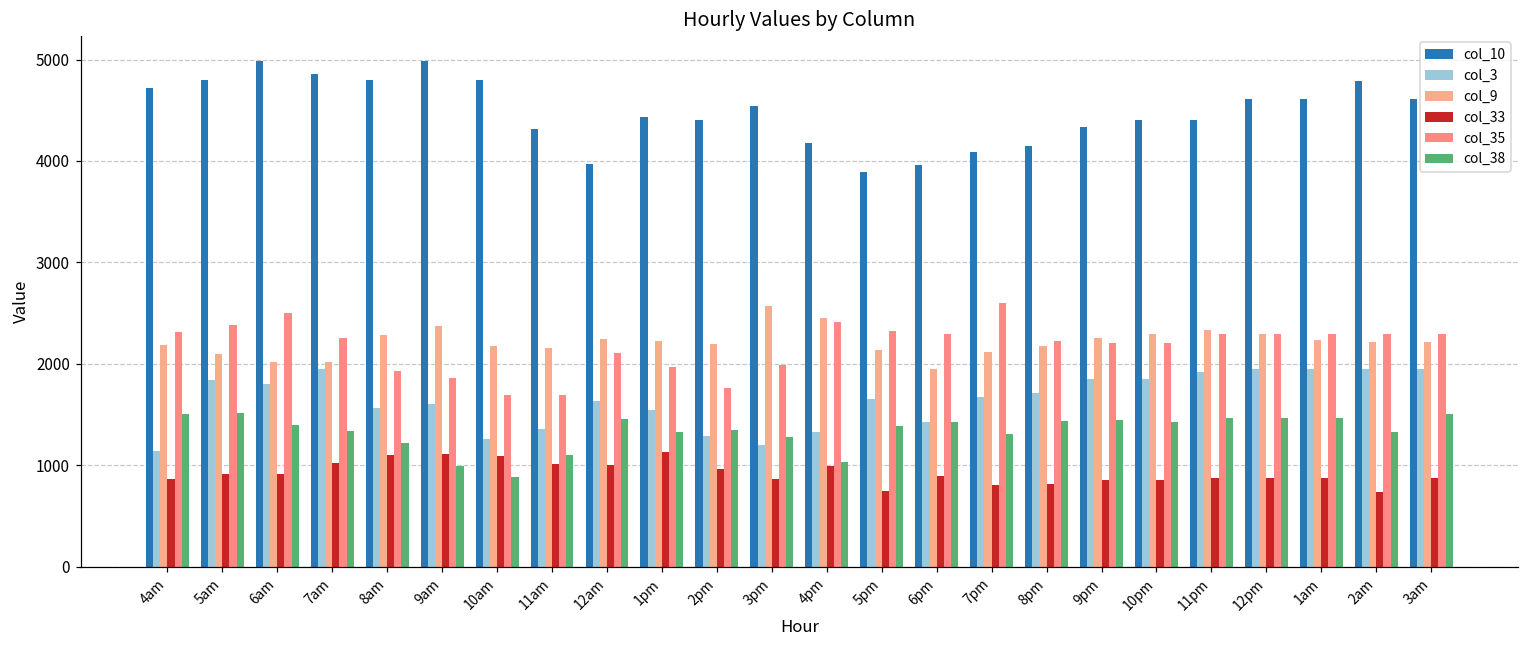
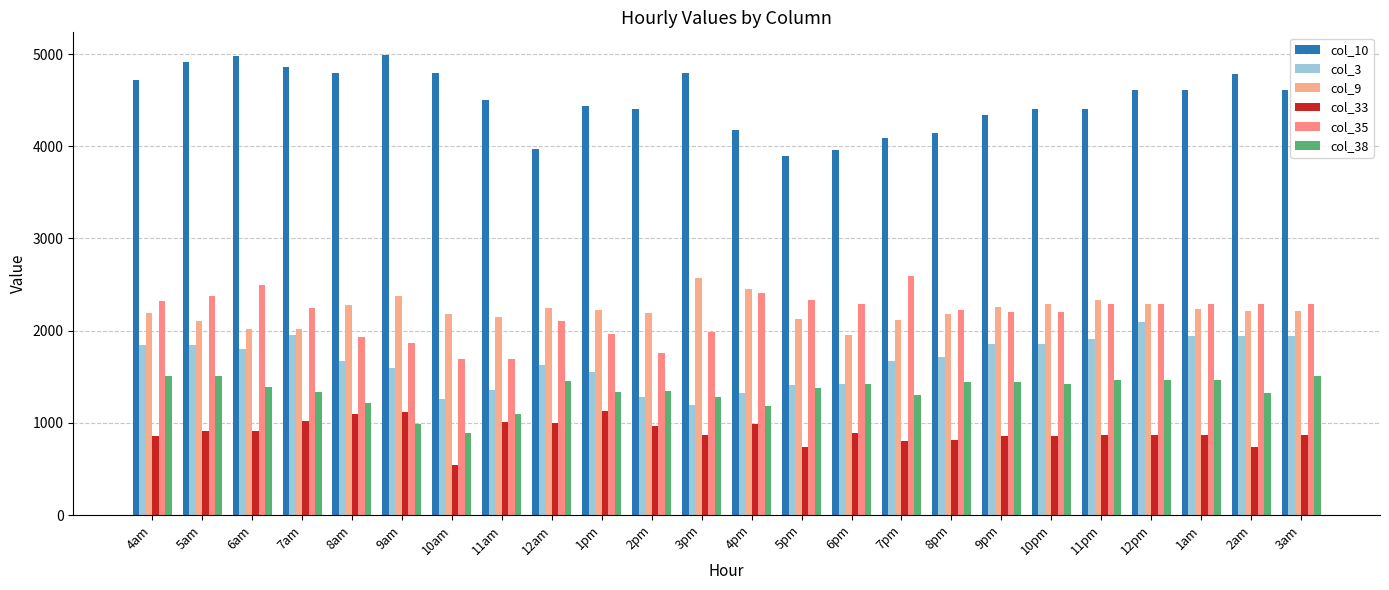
col_3, 4am: 1100 -> 1800
col_10, 5am: 4800 -> 4900
col_3, 8am: 1600 -> 1700
col_33, 10am: 1100 -> 500
col_10, 11am: 4300 -> 4500
col_10, 3pm: 4500 -> 4800
col_38, 4pm: 1000 -> 1200
col_3, 5pm: 1700 -> 1400
col_3, 12pm: 1900 -> 2100
